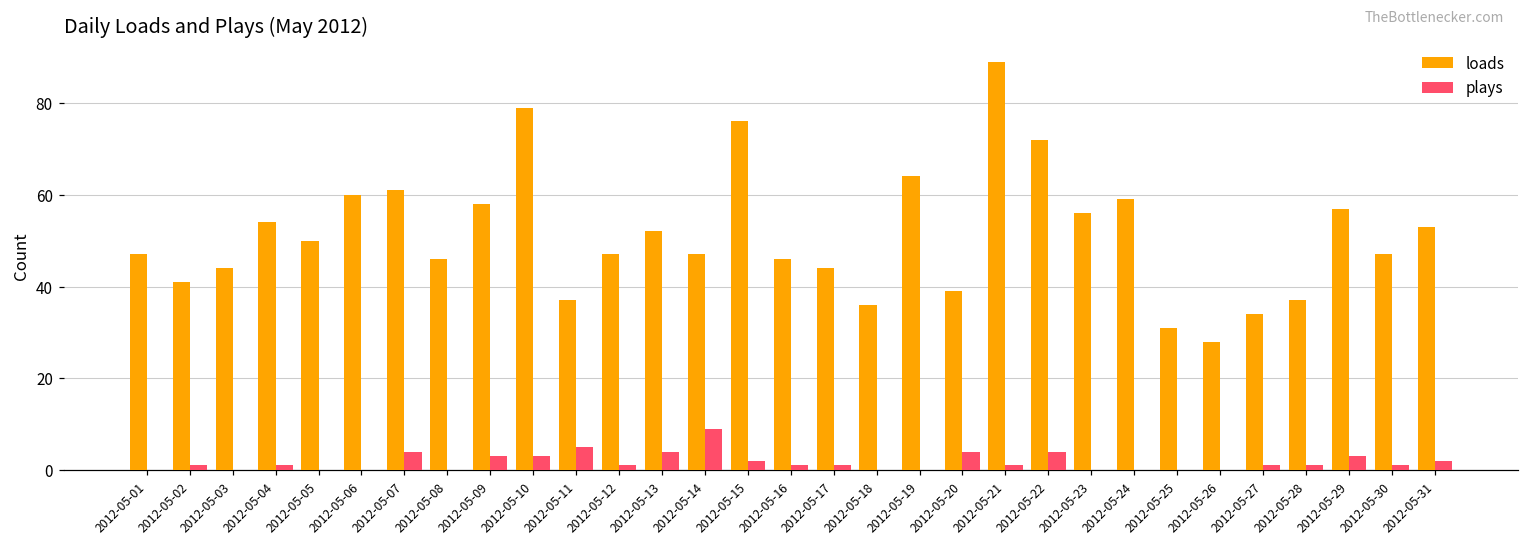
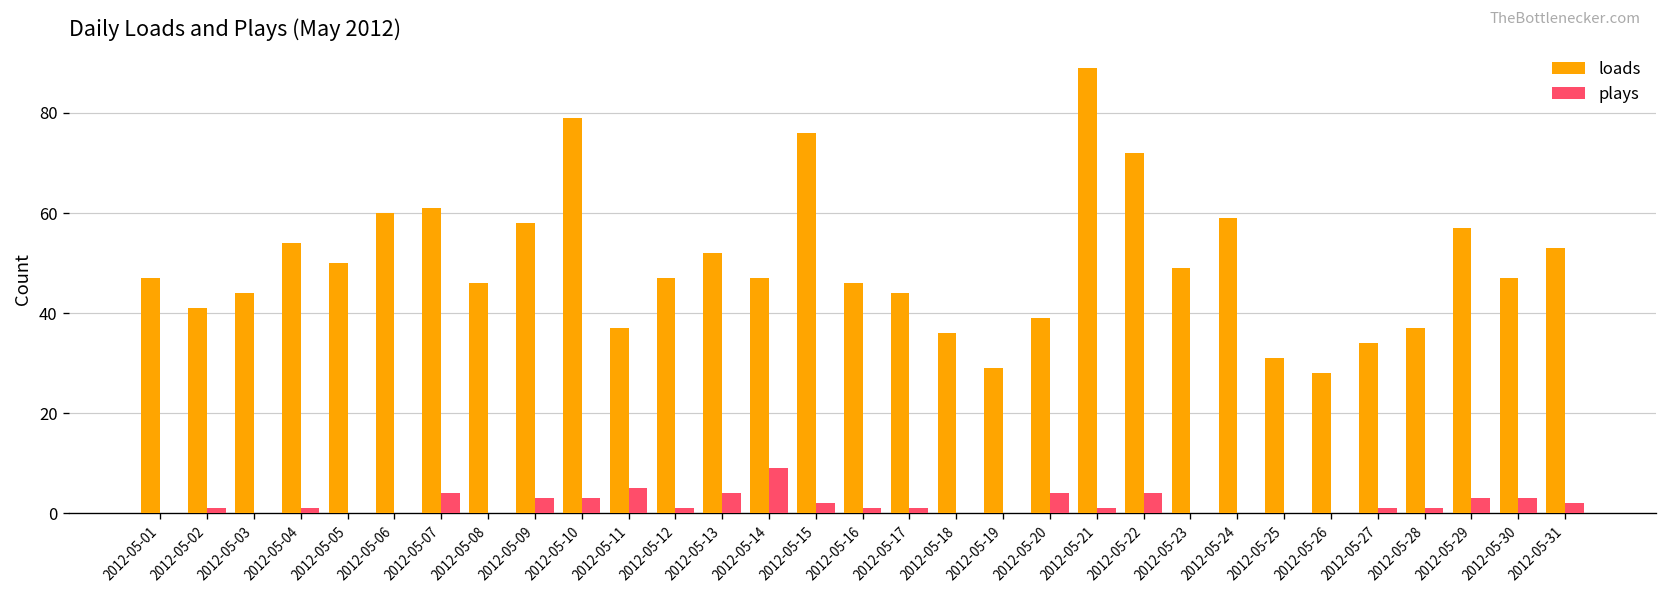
loads, 2012-05-19: 64 -> 29
loads, 2012-05-23: 56 -> 49
plays, 2012-05-30: 1 -> 3
